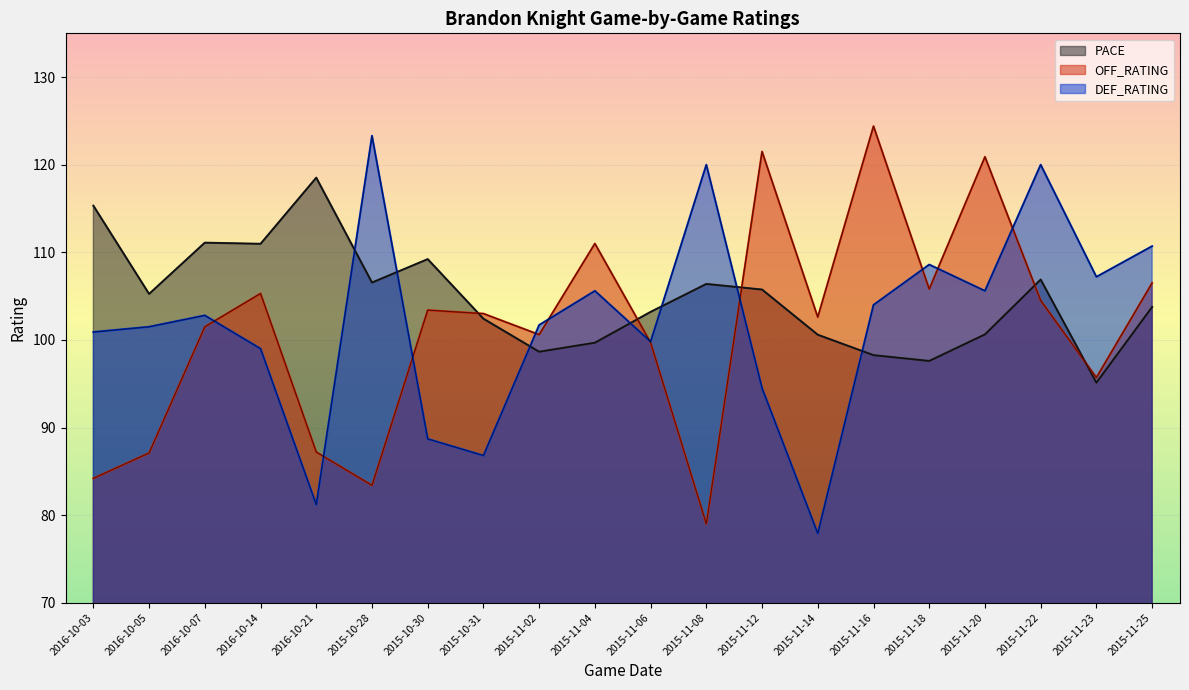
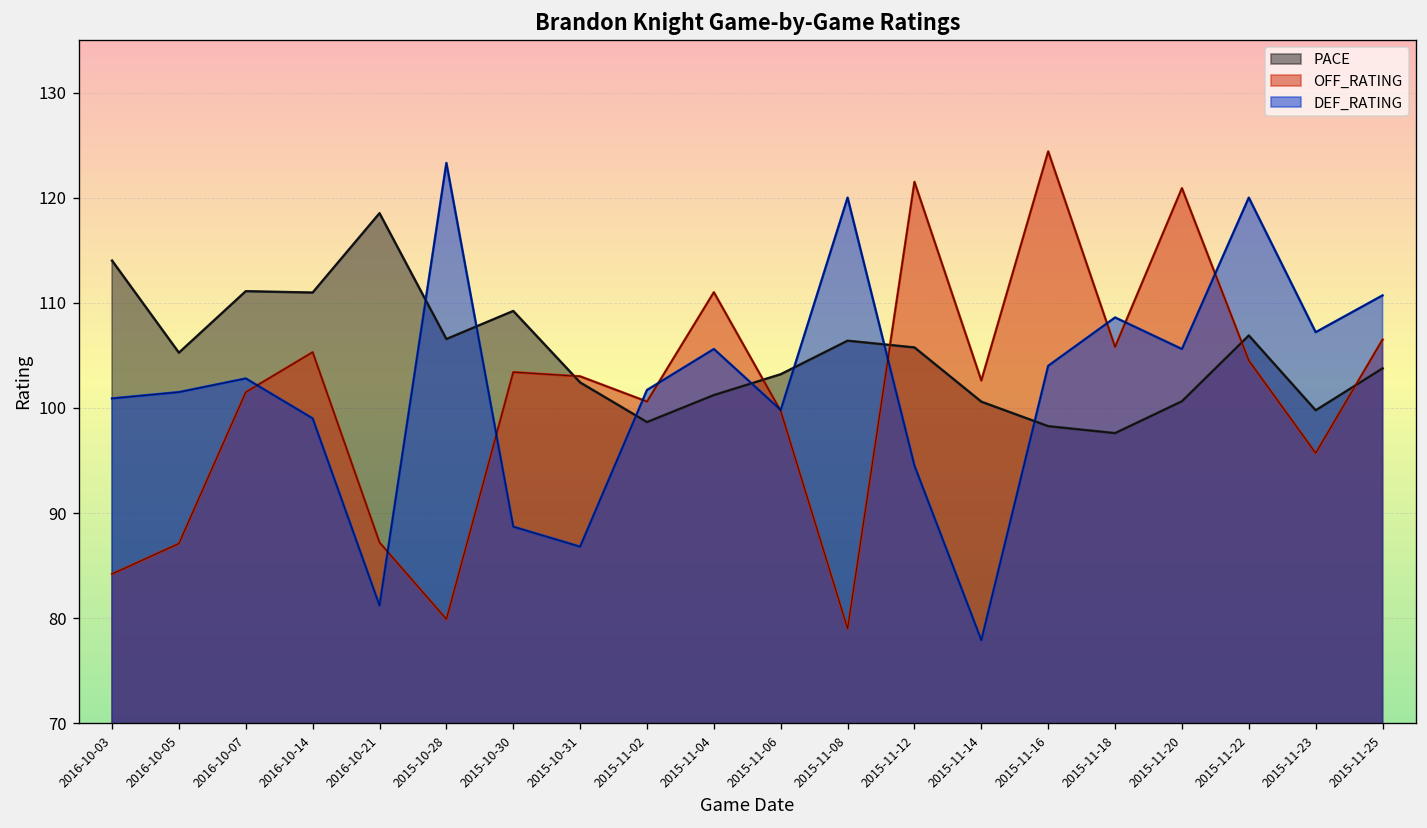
PACE, 2016-10-03: 115 -> 114
OFF_RATING, 2015-10-28: 83 -> 80
PACE, 2015-11-04: 100 -> 101
PACE, 2015-11-23: 95 -> 100
